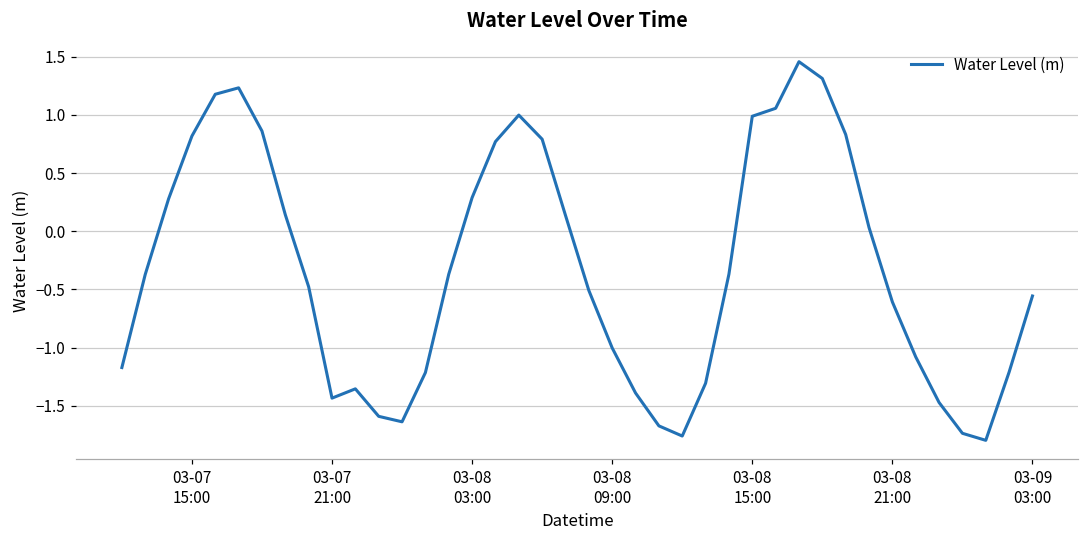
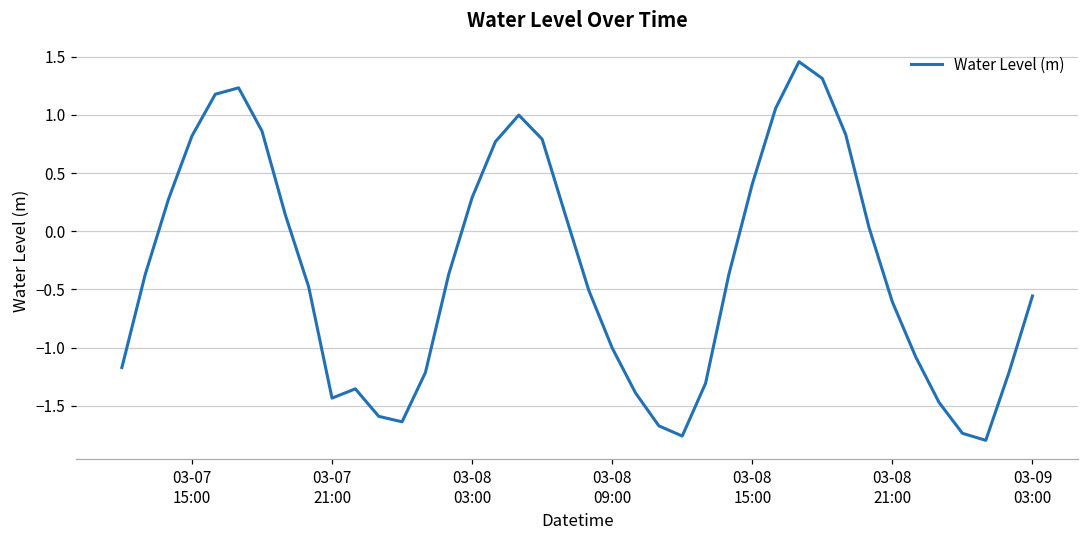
03-08 15:00: 0.99 -> 0.41
